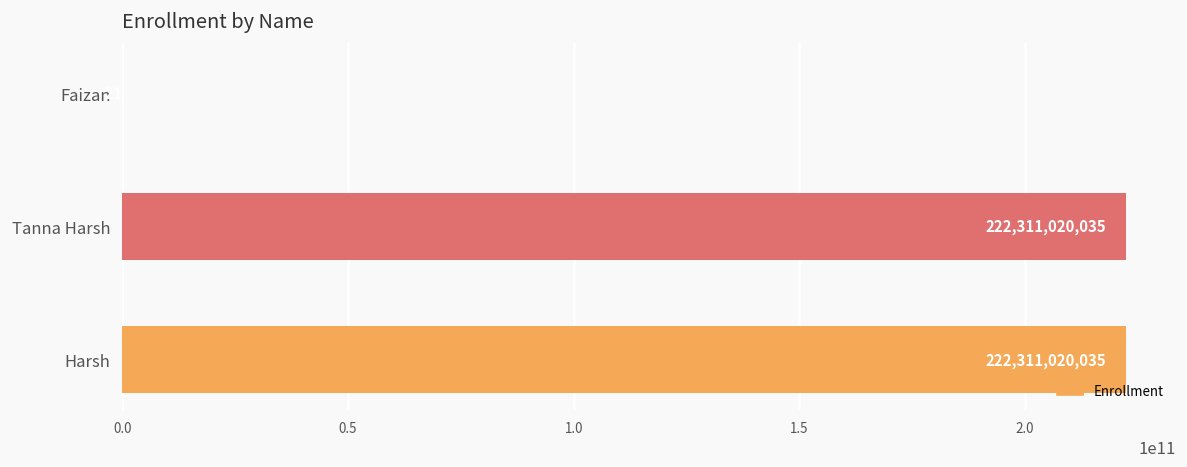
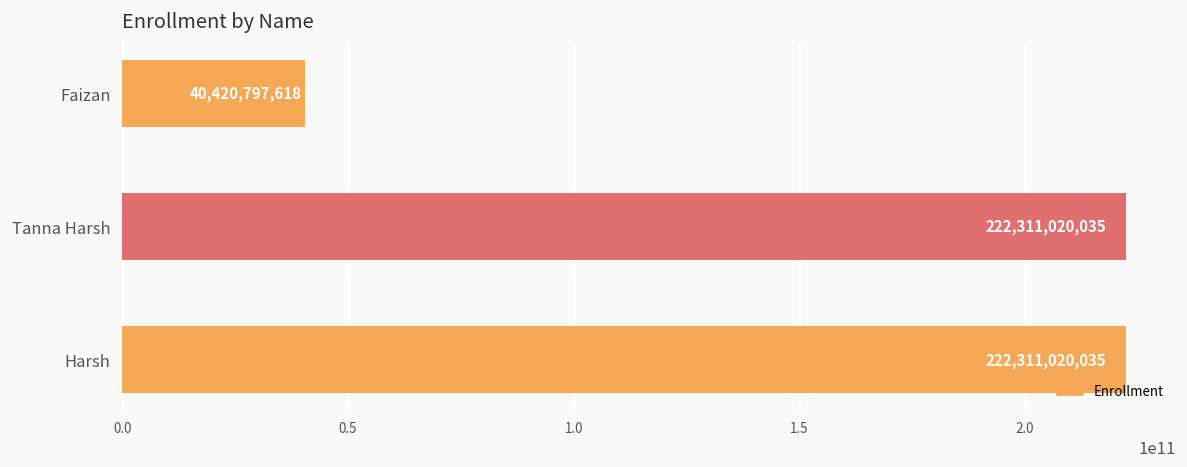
Faizan: 0 -> 40000000000
